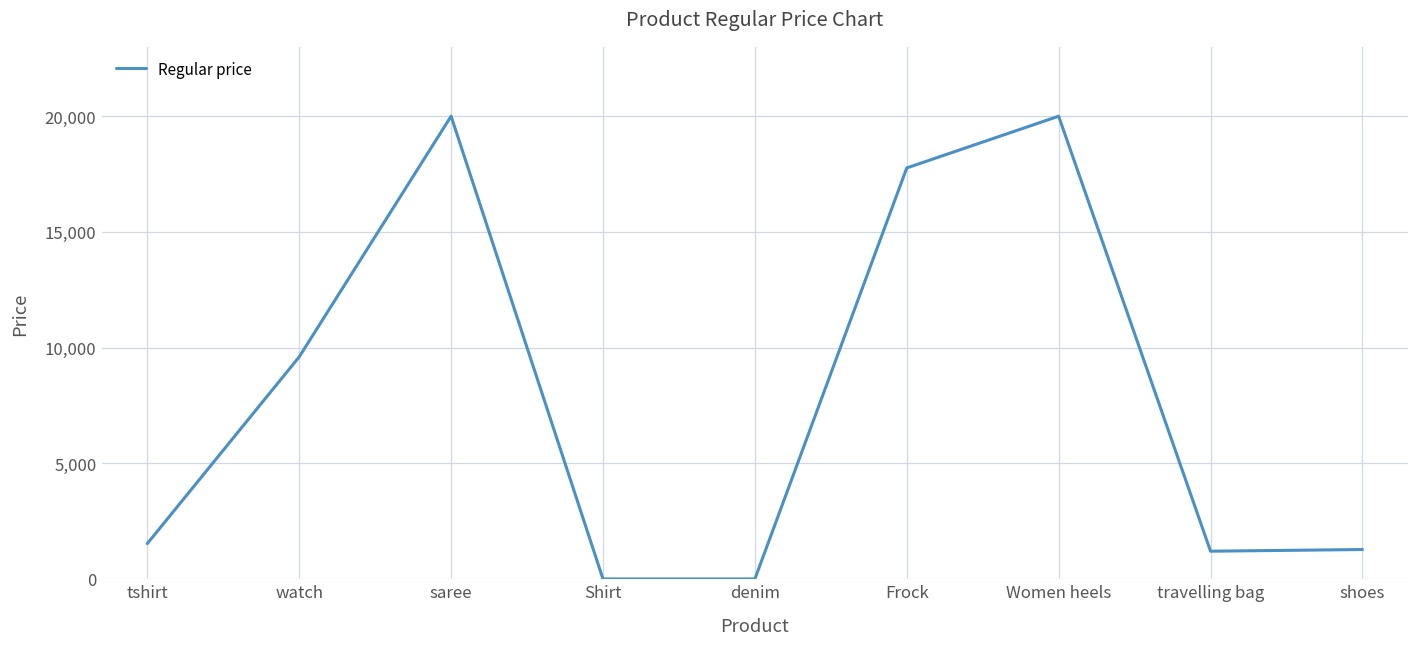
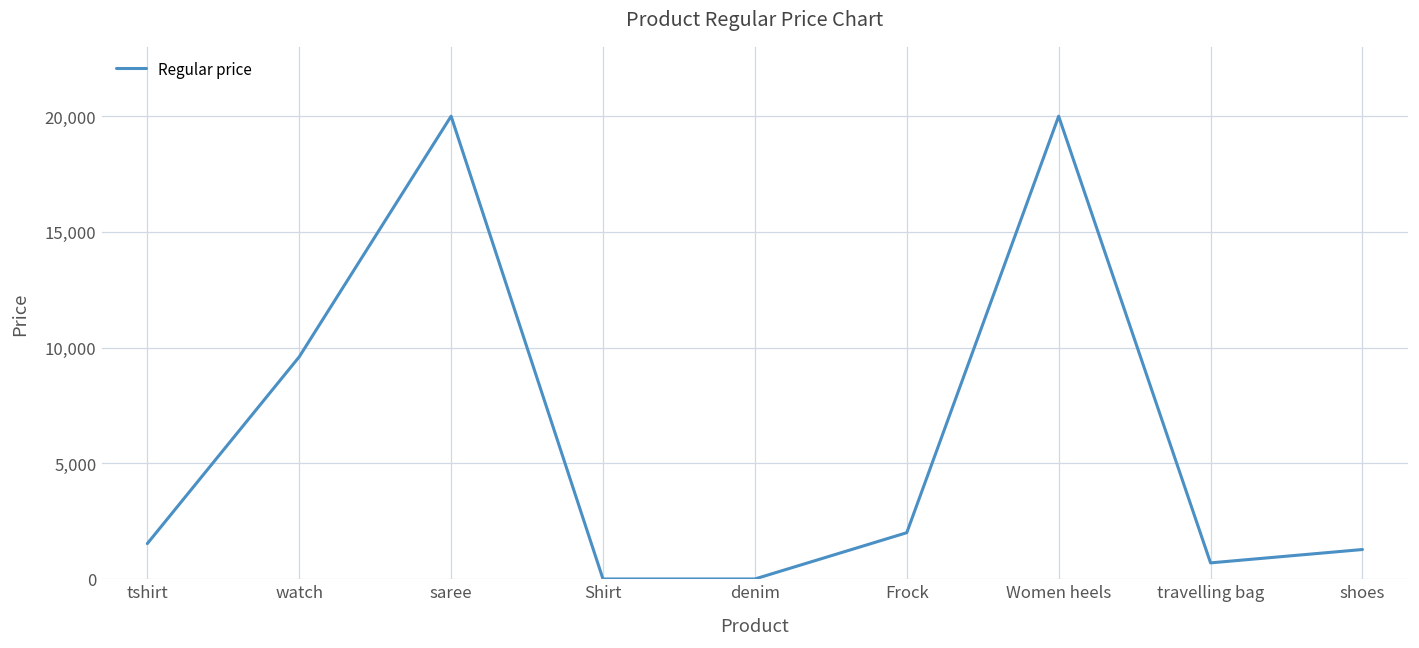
Frock: 17,800 -> 2,000
travelling bag: 1,200 -> 700
